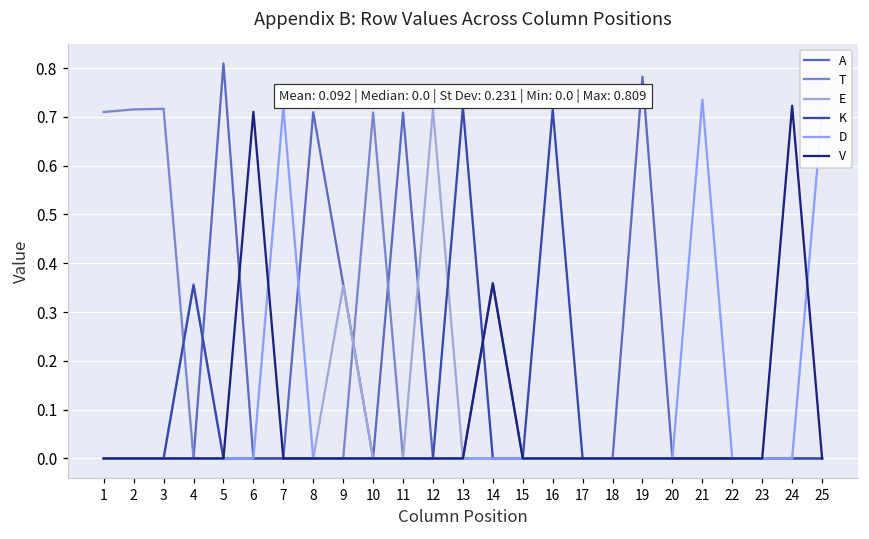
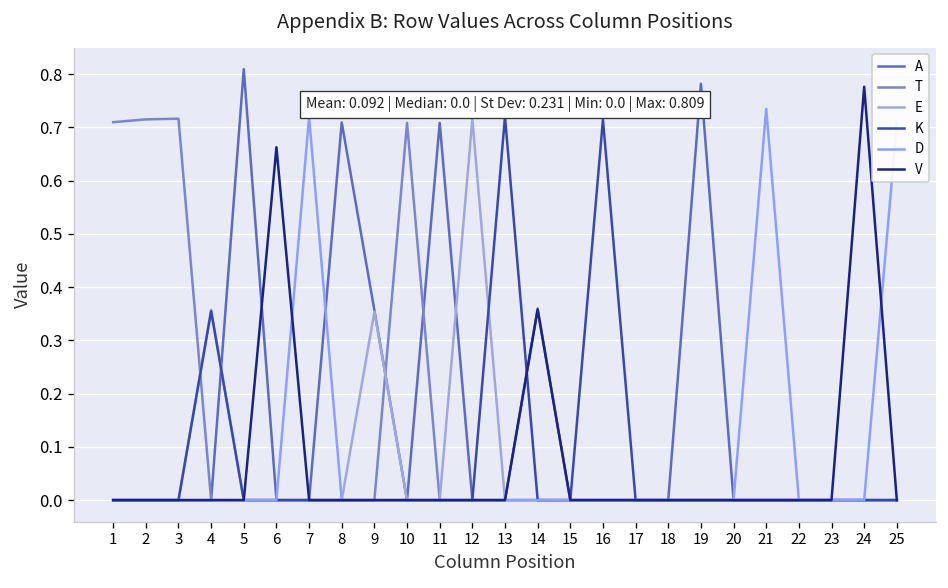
V, 6: 0.71 -> 0.66
V, 24: 0.72 -> 0.78
